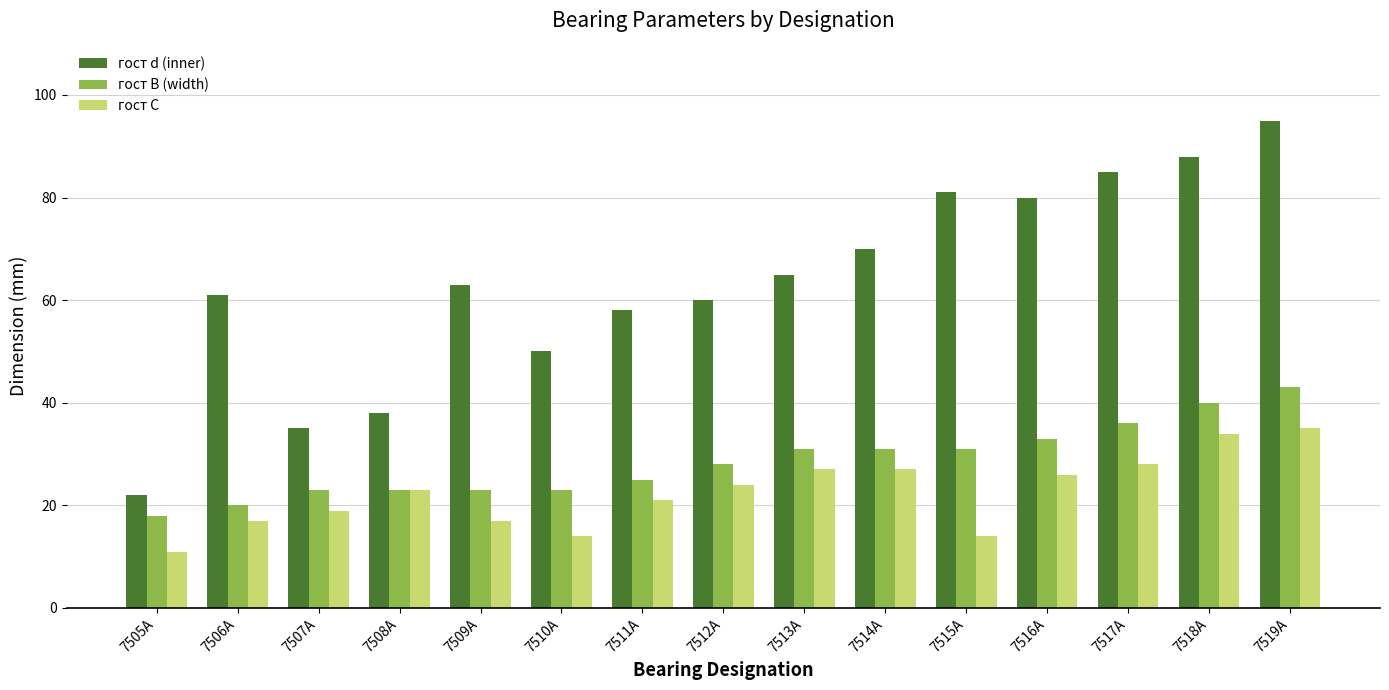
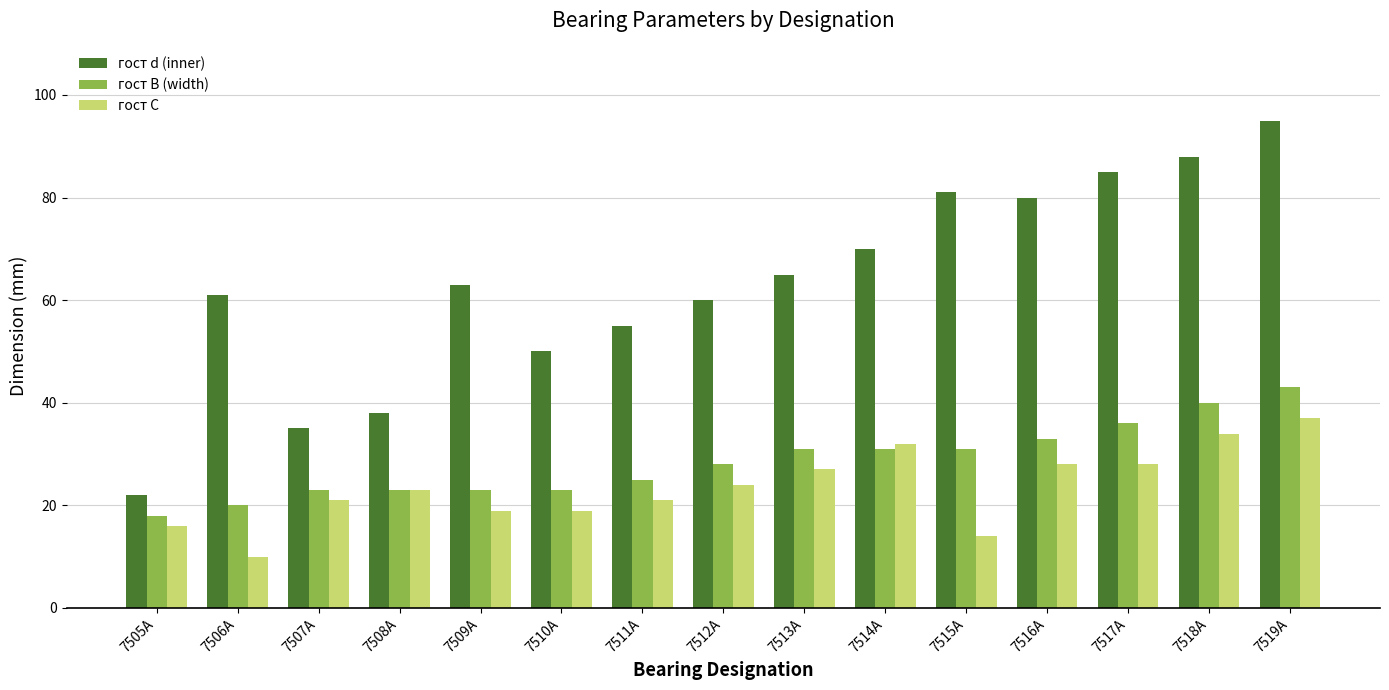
гост C, 7505А: 11 -> 16
гост C, 7506А: 17 -> 10
гост C, 7507А: 19 -> 21
гост C, 7509А: 17 -> 19
гост C, 7510А: 14 -> 19
гост d (inner), 7511А: 58 -> 55
гост C, 7514А: 27 -> 32
гост C, 7516А: 26 -> 28
гост C, 7519А: 35 -> 37
